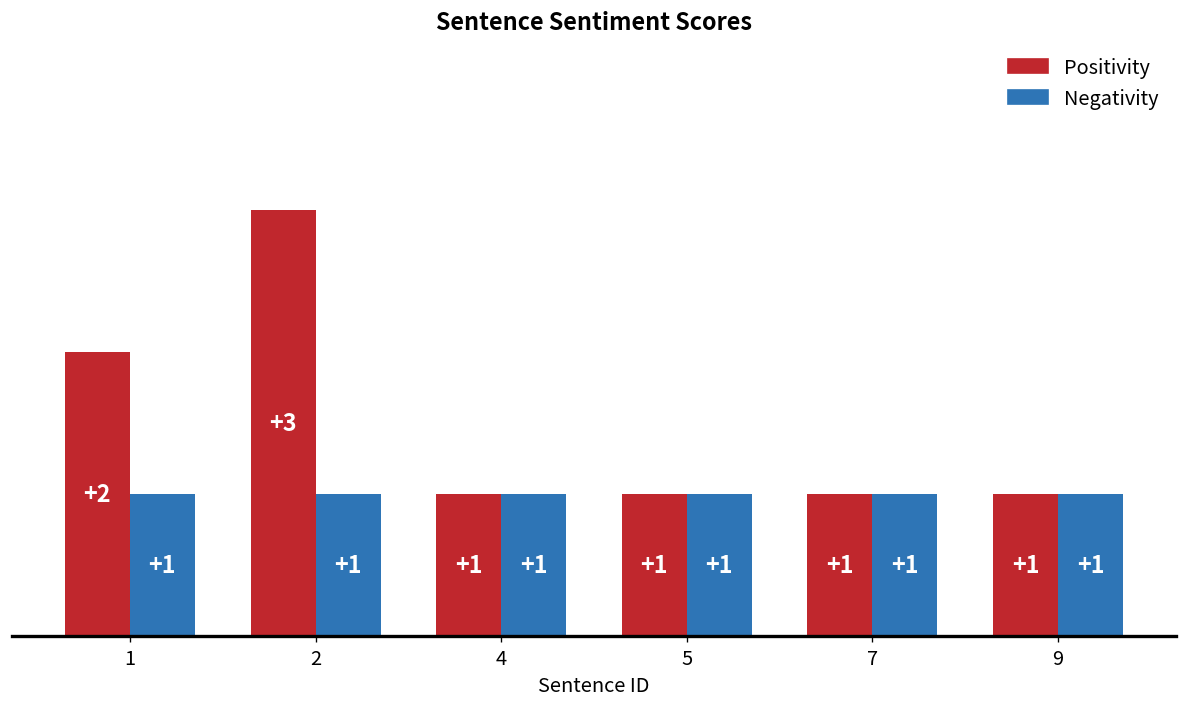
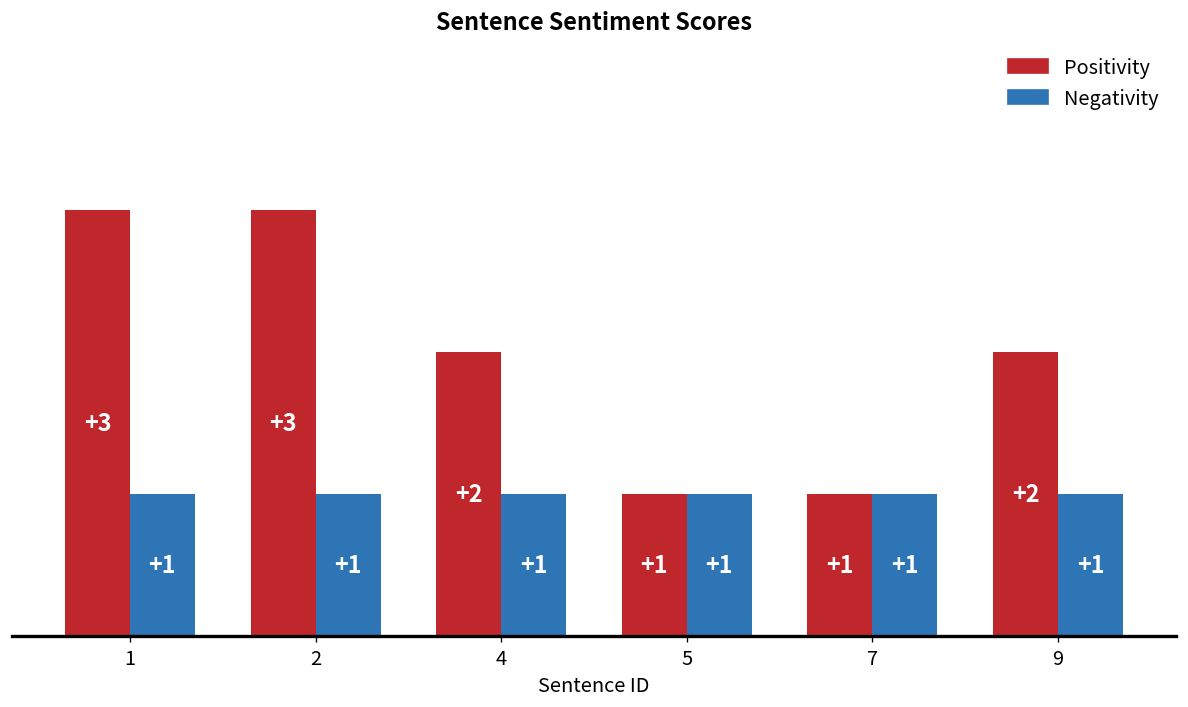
Positivity, 1: +2 -> +3
Positivity, 4: +1 -> +2
Positivity, 9: +1 -> +2
